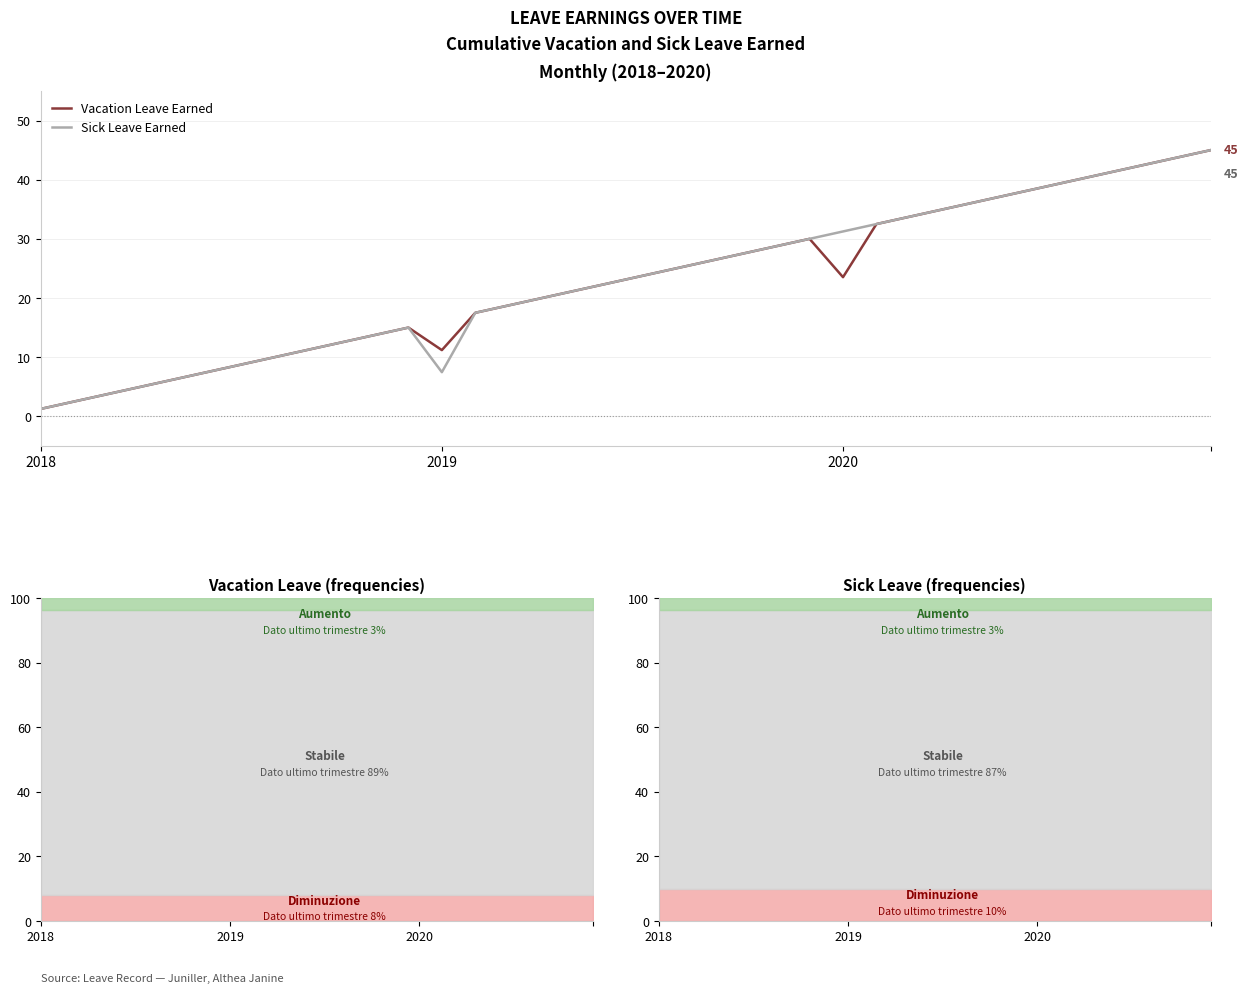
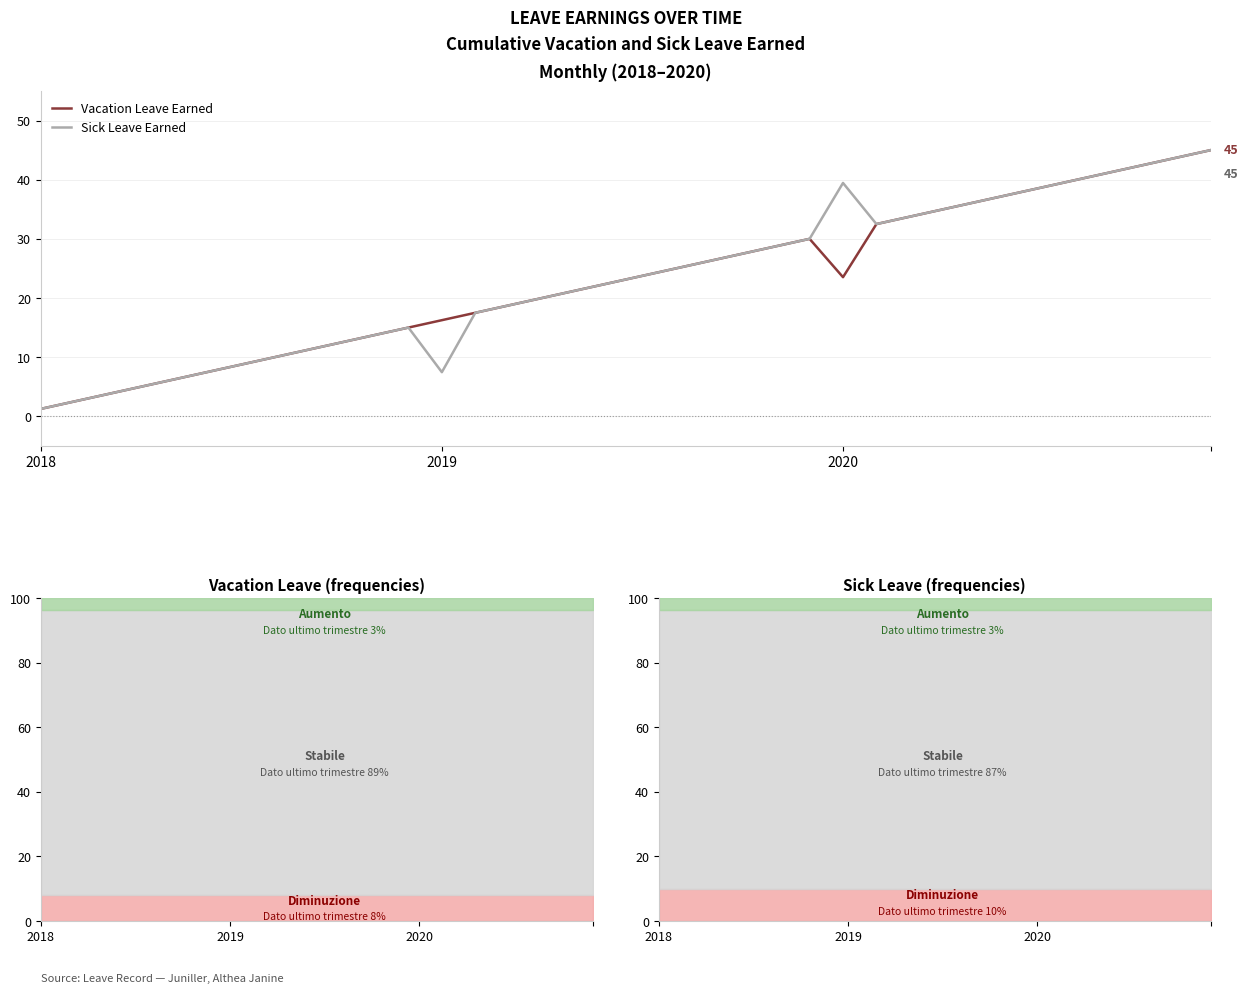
LEAVE EARNINGS OVER TIME Cumulative Vacation and Sick Leave Earned Monthly (2018–2020), Vacation Leave Earned, 2019: 11 -> 16
LEAVE EARNINGS OVER TIME Cumulative Vacation and Sick Leave Earned Monthly (2018–2020), Sick Leave Earned, 2020: 31 -> 39
